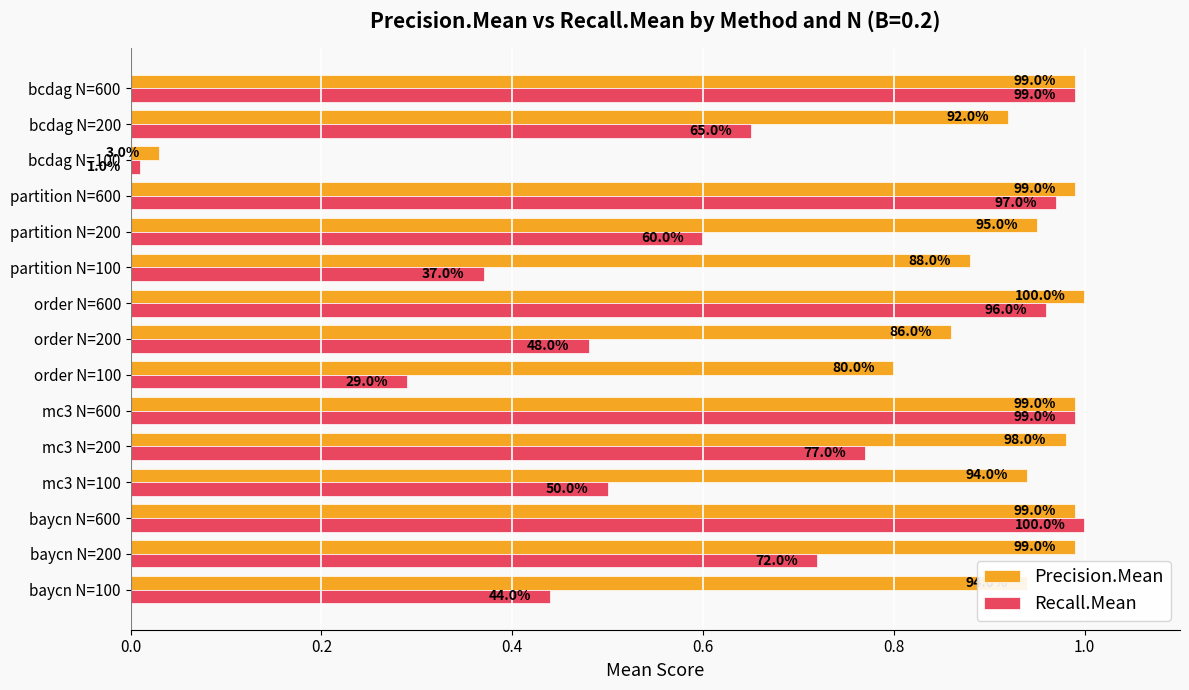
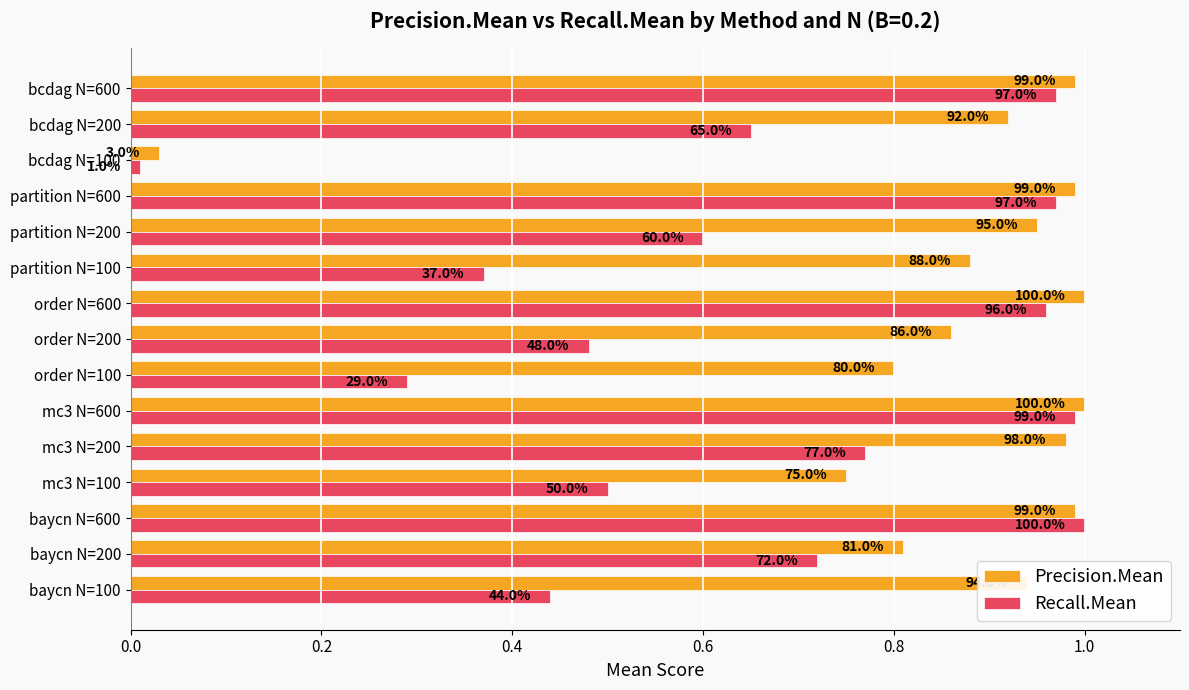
Recall.Mean, bcdag N=600: 99.0% -> 97.0%
Precision.Mean, mc3 N=600: 99.0% -> 100.0%
Precision.Mean, mc3 N=100: 94.0% -> 75.0%
Precision.Mean, baycn N=200: 99.0% -> 81.0%
